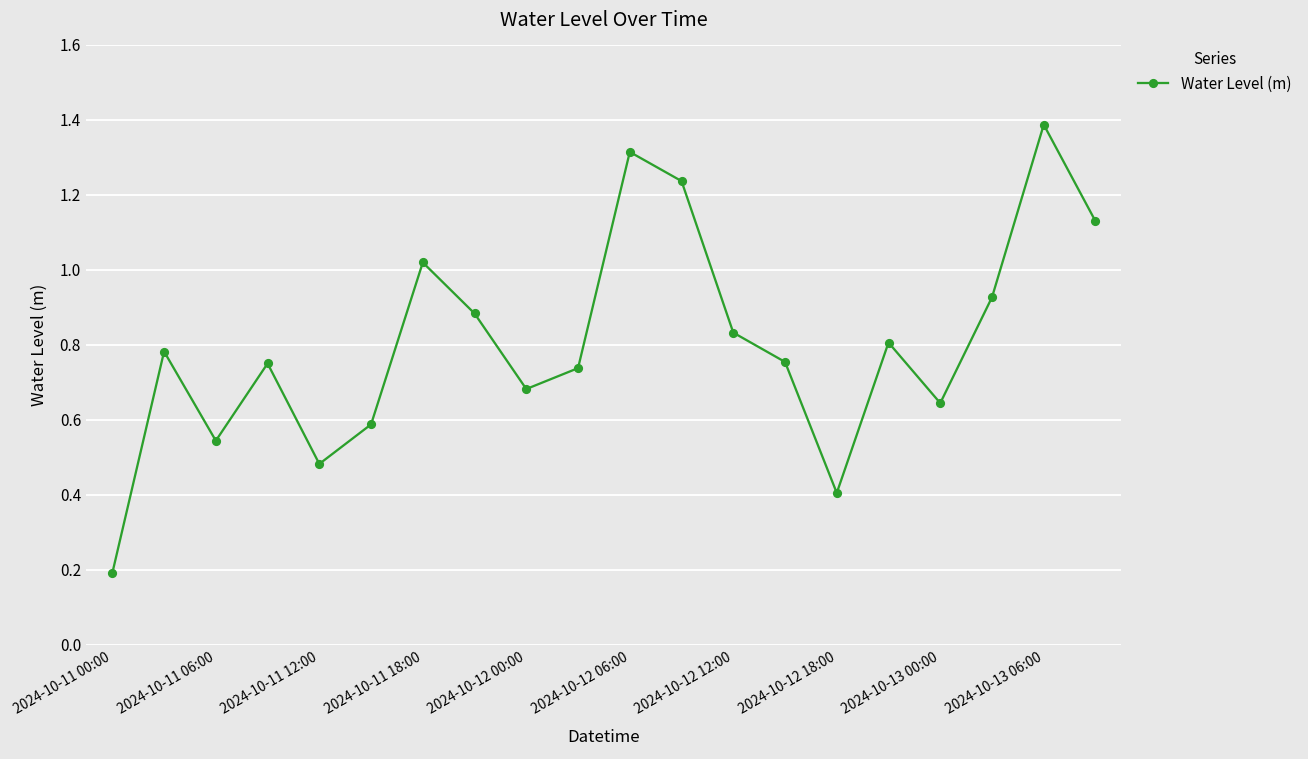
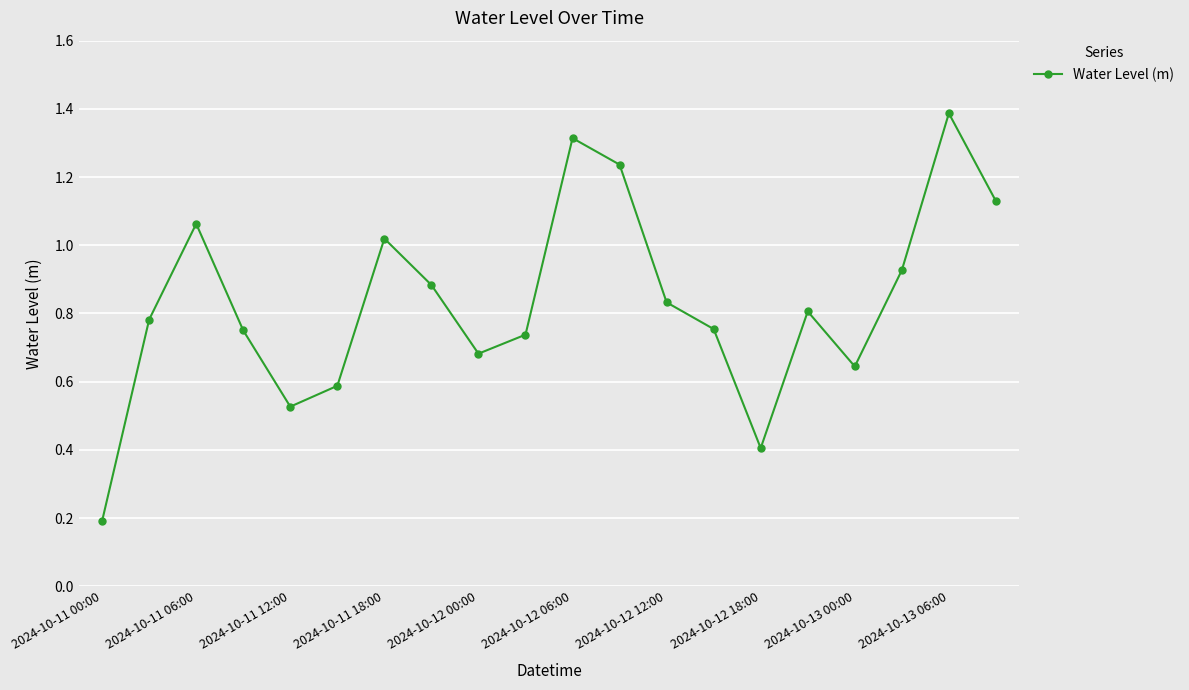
2024-10-11 06:00: 0.54 -> 1.06
2024-10-11 12:00: 0.48 -> 0.53
